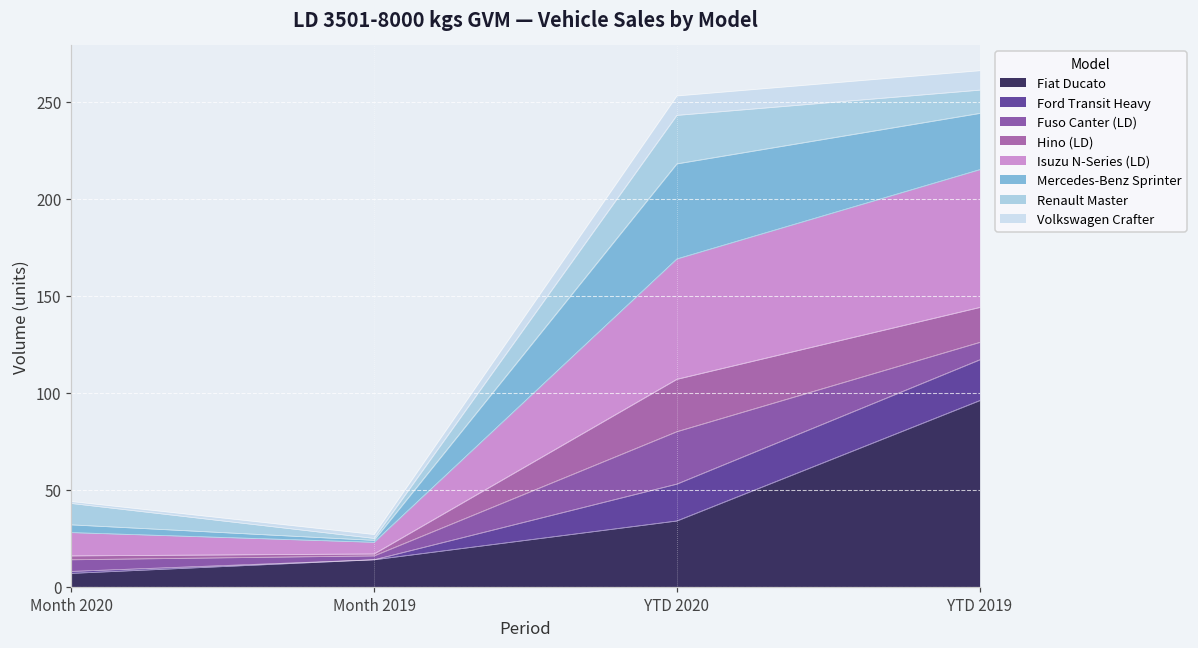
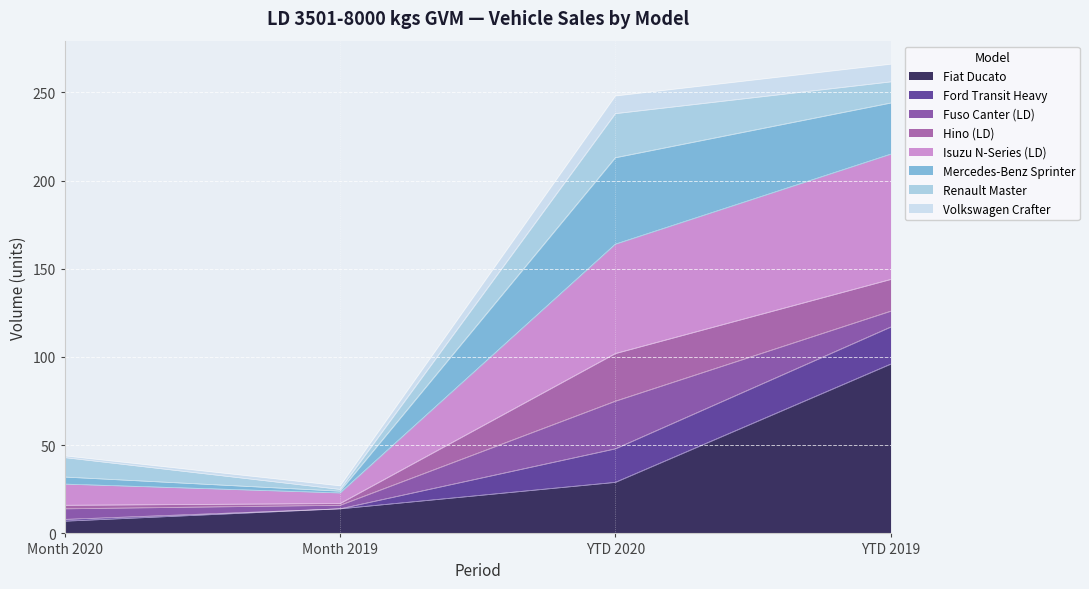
Fiat Ducato, YTD 2020: 34 -> 29
